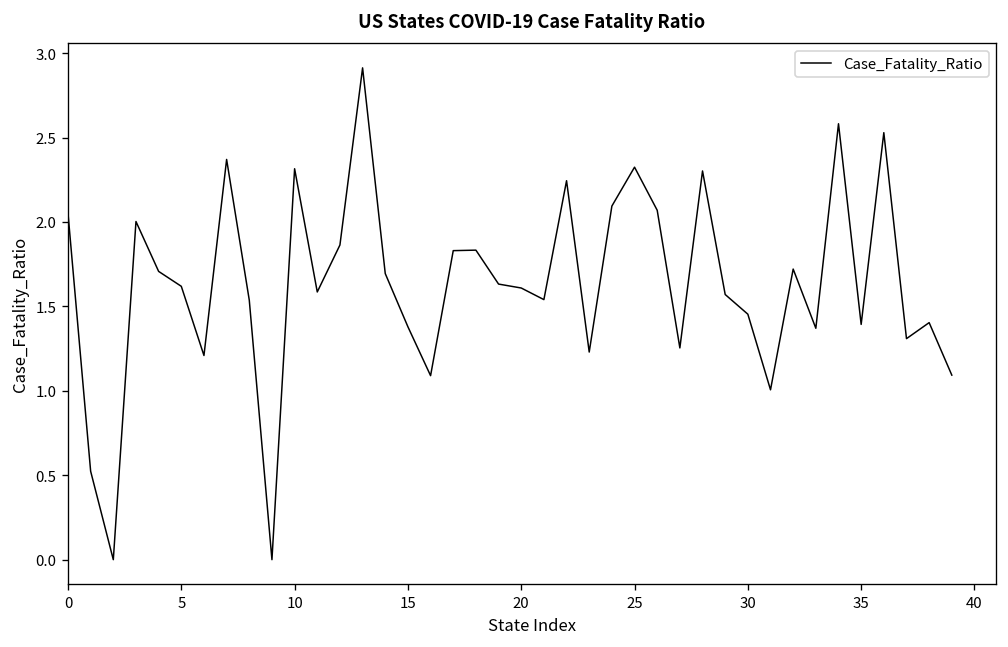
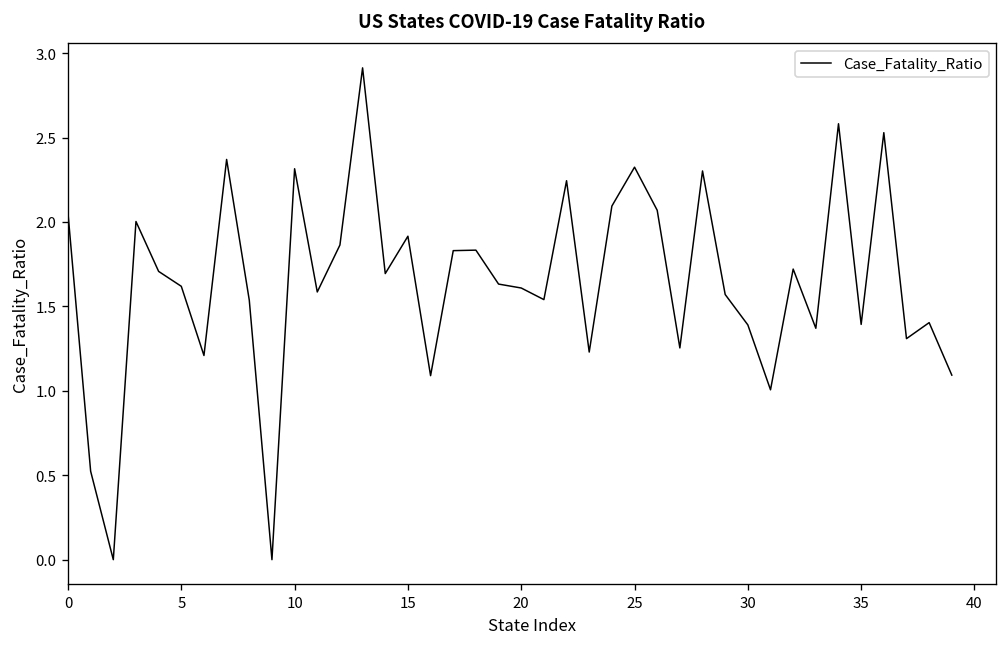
15: 1.38 -> 1.92
30: 1.45 -> 1.39
